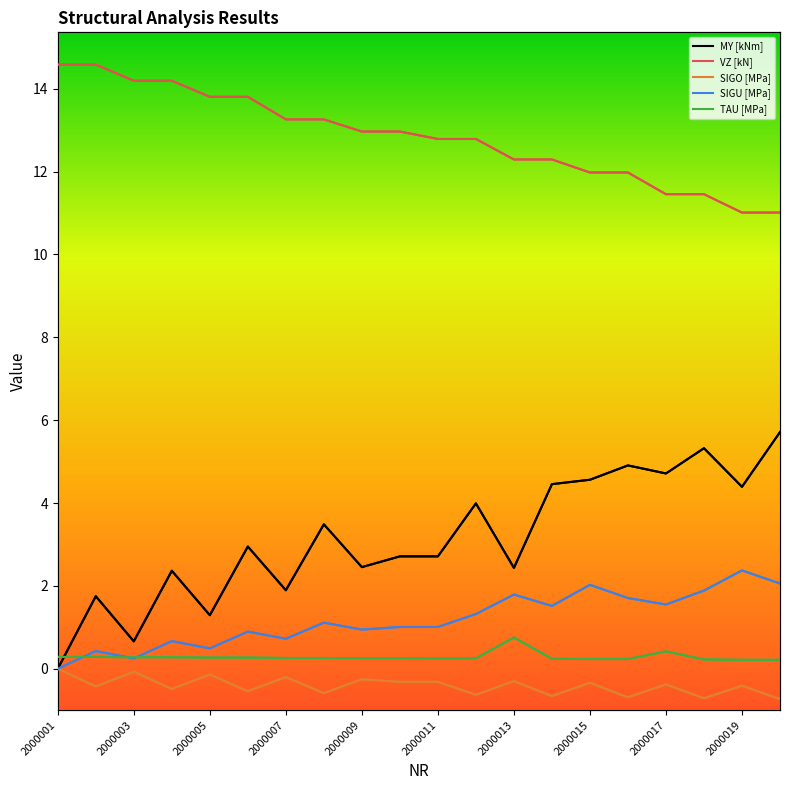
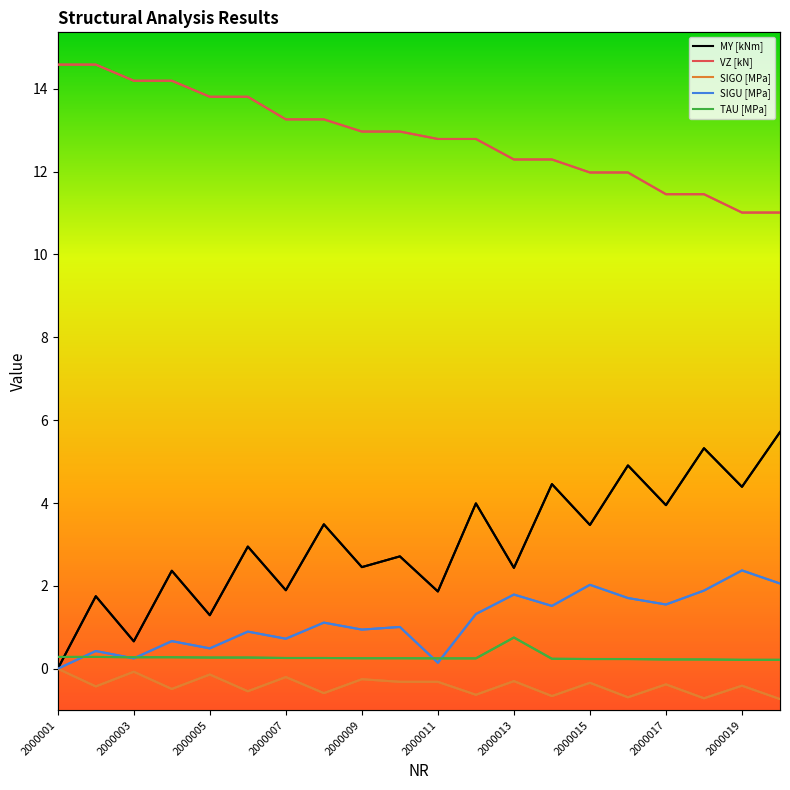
MY [kNm], 2000011: 2.7 -> 1.9
SIGU [MPa], 2000011: 1.0 -> 0.1
MY [kNm], 2000015: 4.6 -> 3.5
MY [kNm], 2000017: 4.7 -> 3.9
TAU [MPa], 2000017: 0.4 -> 0.2
